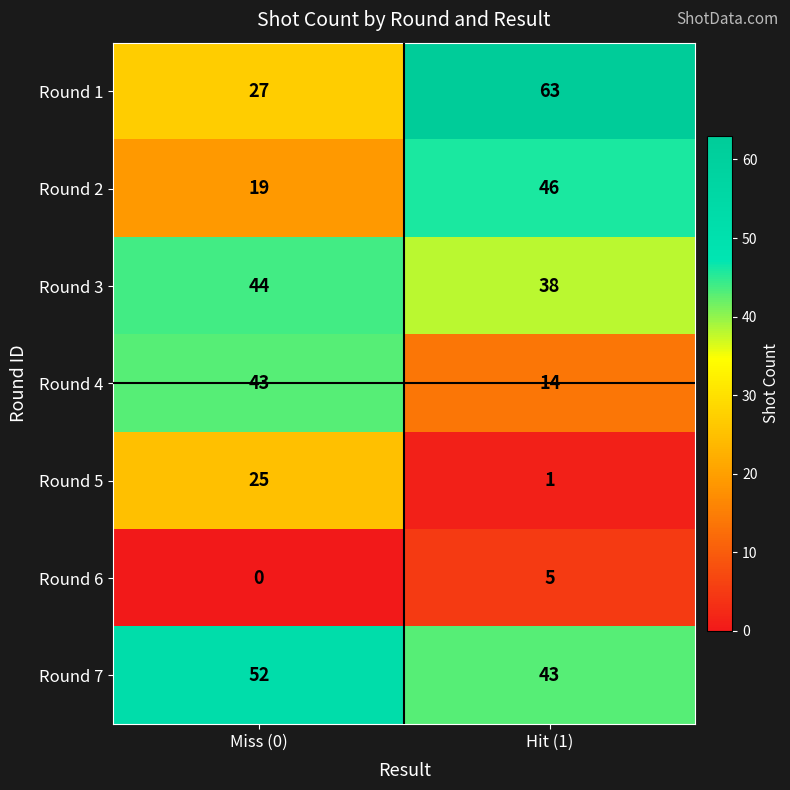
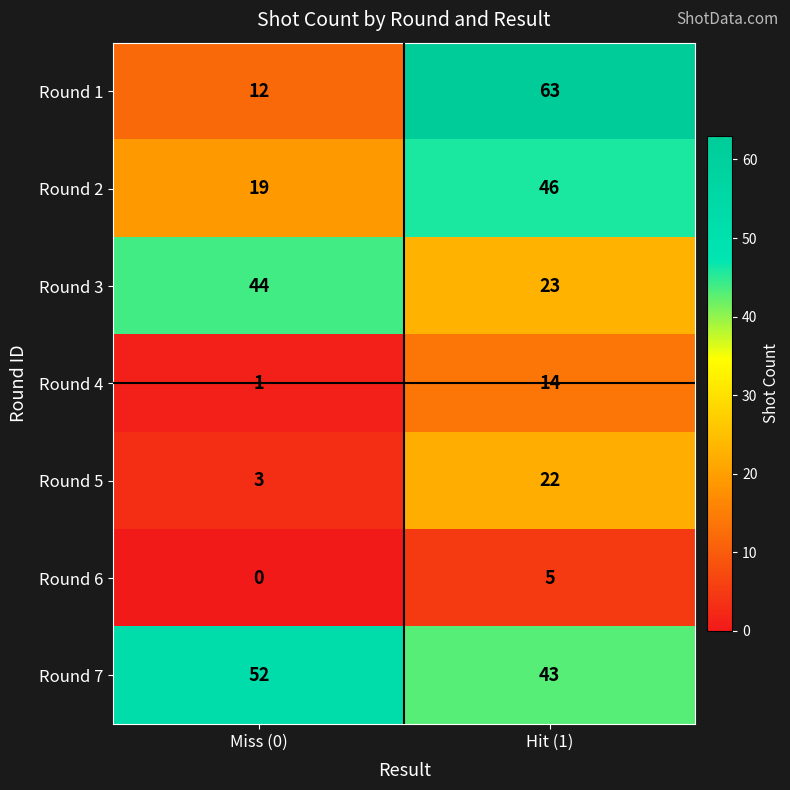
Round 1, Miss (0): 27 -> 12
Round 3, Hit (1): 38 -> 23
Round 4, Miss (0): 43 -> 1
Round 5, Miss (0): 25 -> 3
Round 5, Hit (1): 1 -> 22
